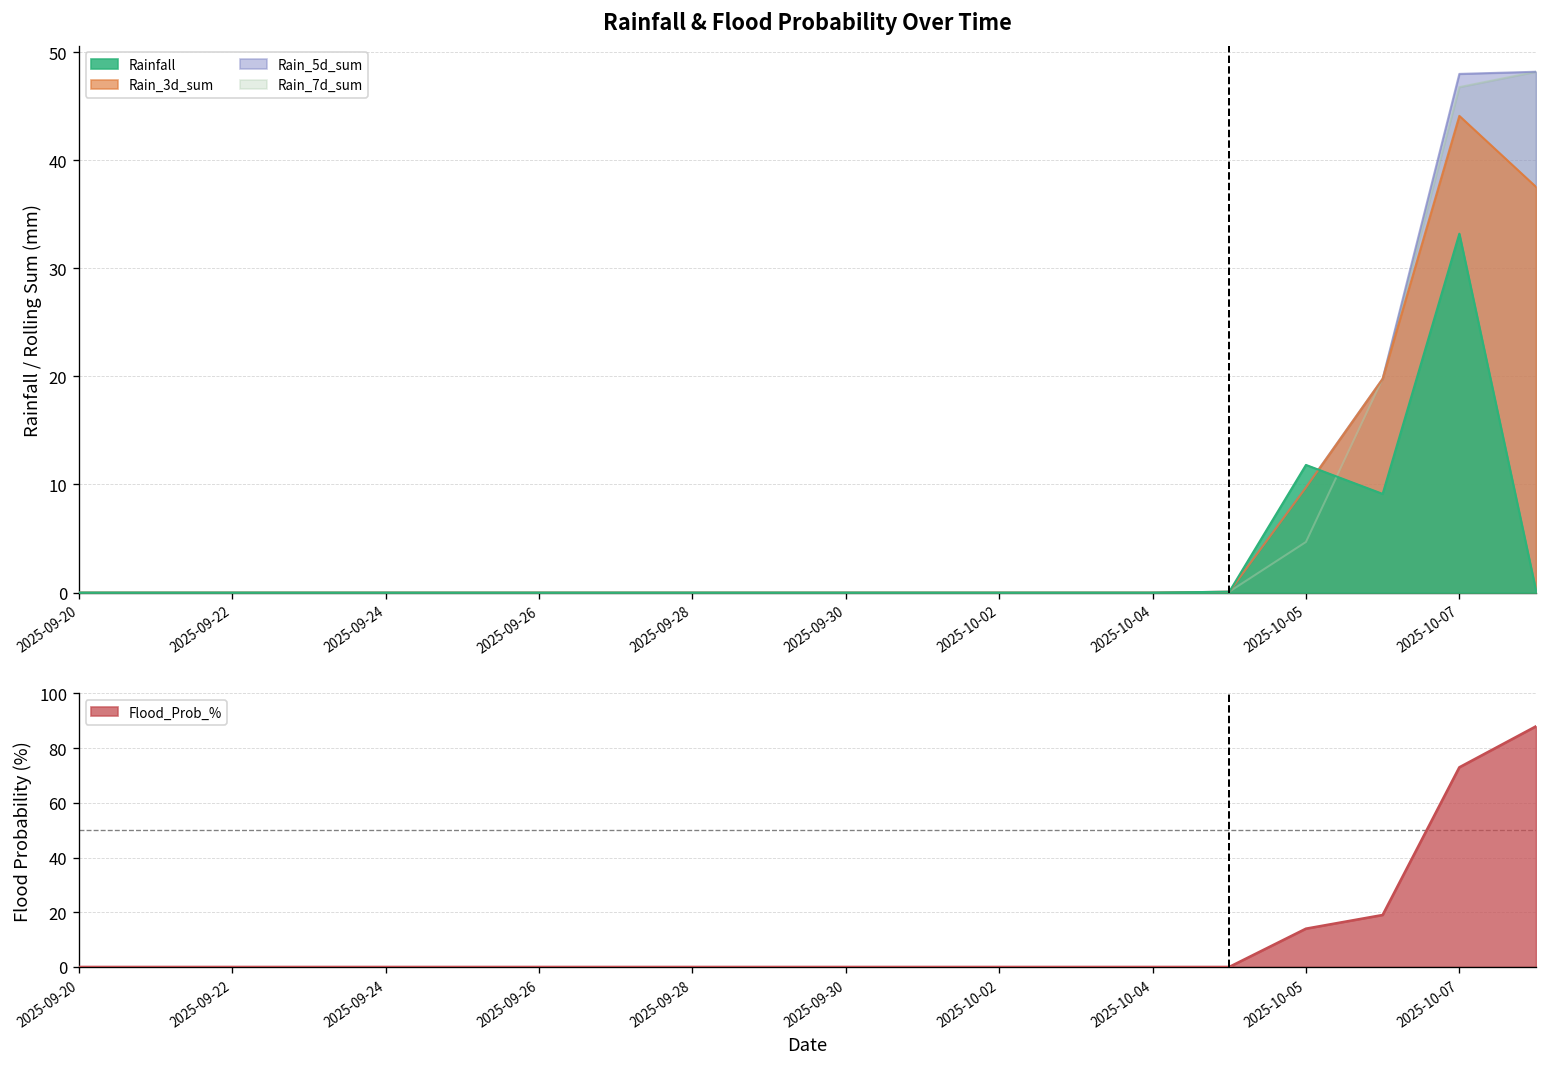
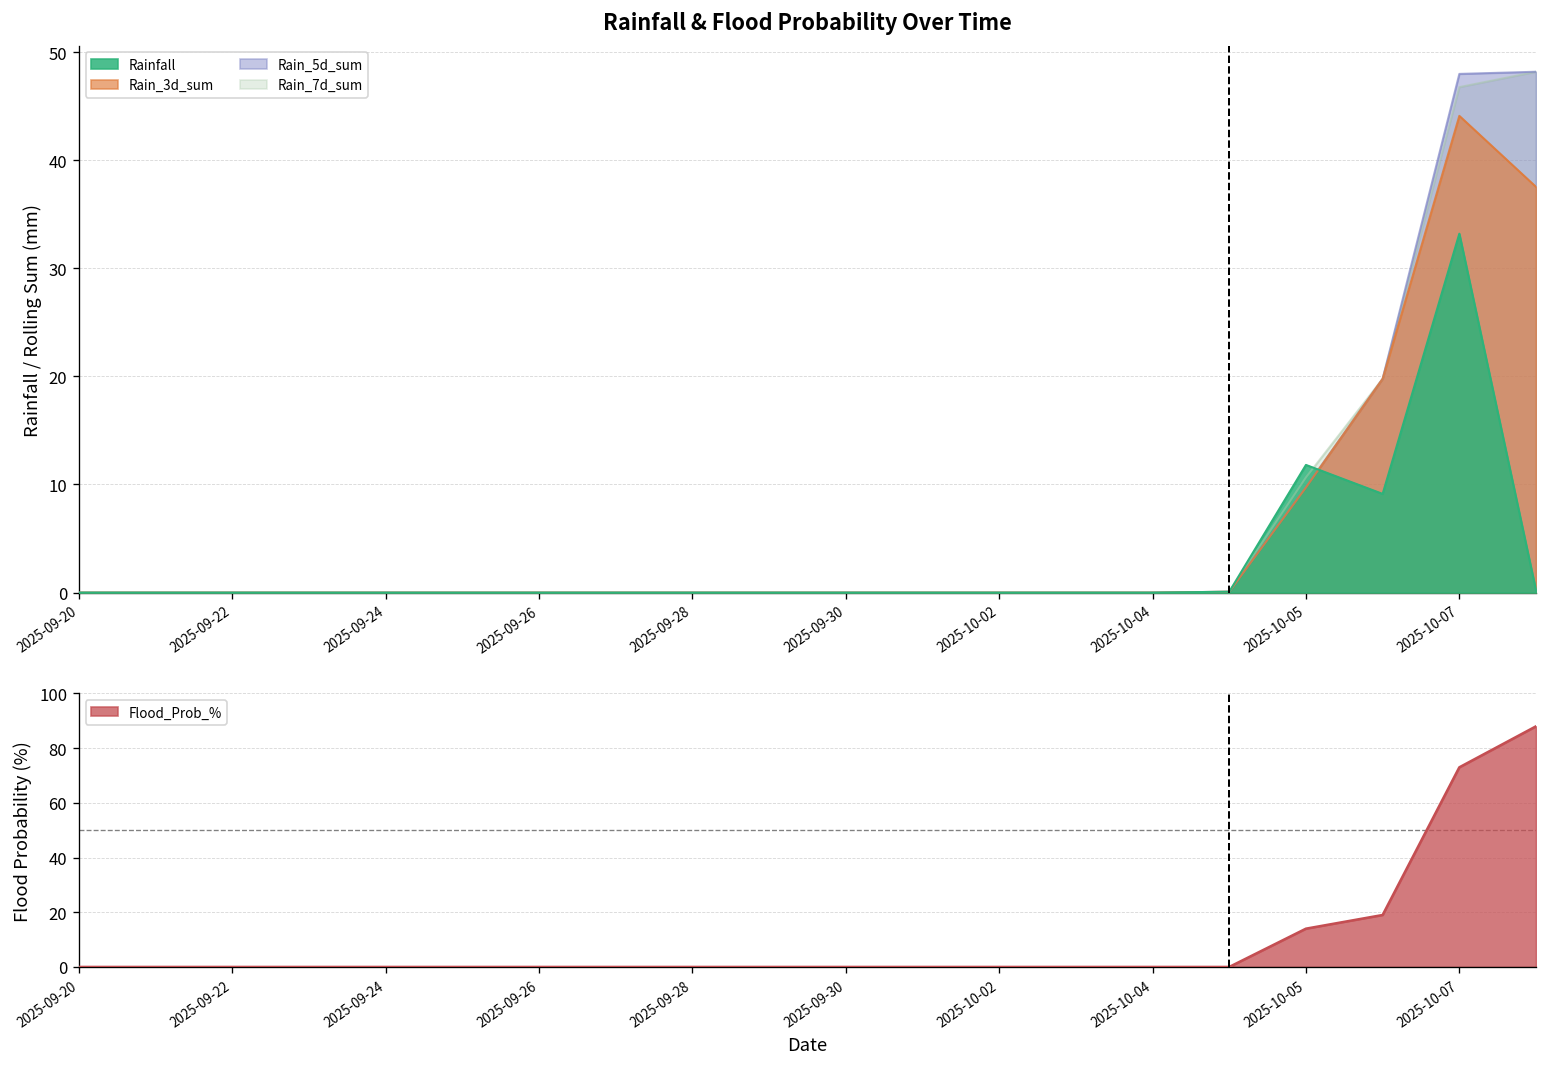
Rainfall & Flood Probability Over Time, Rain_7d_sum, 2025-10-05: 5 -> 11
